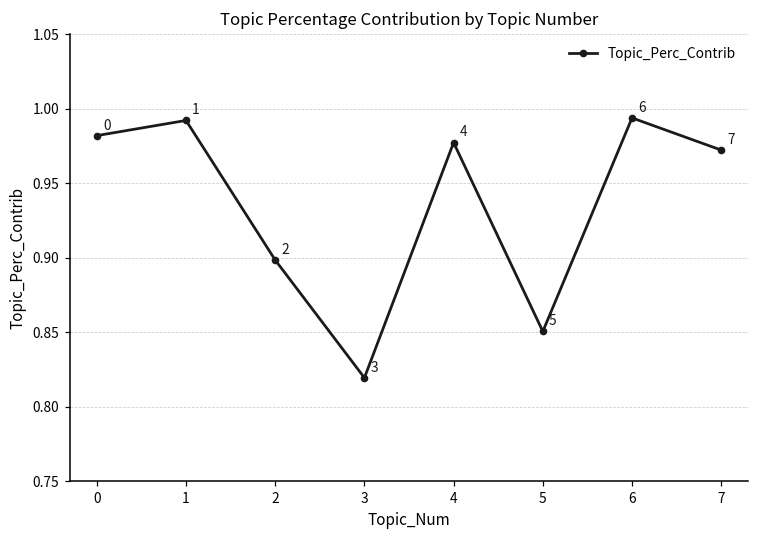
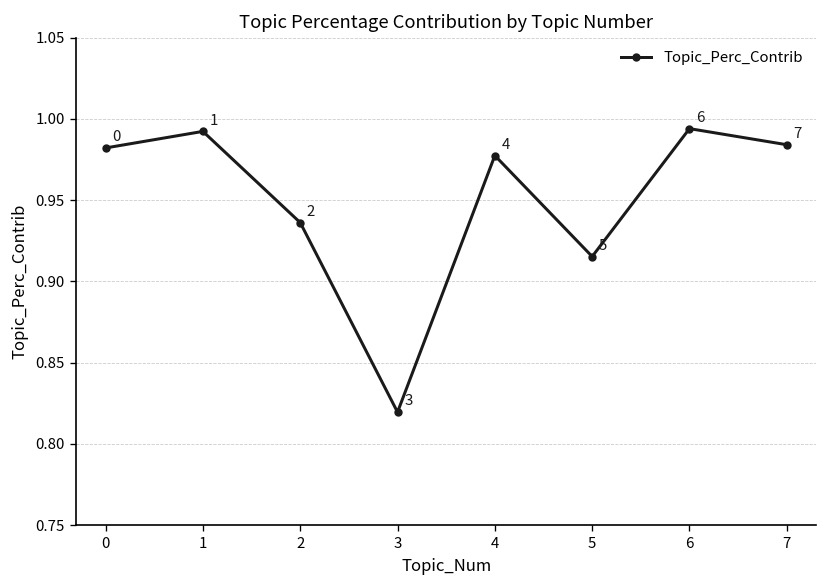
2: 0.899 -> 0.936
5: 0.851 -> 0.915
7: 0.972 -> 0.984
